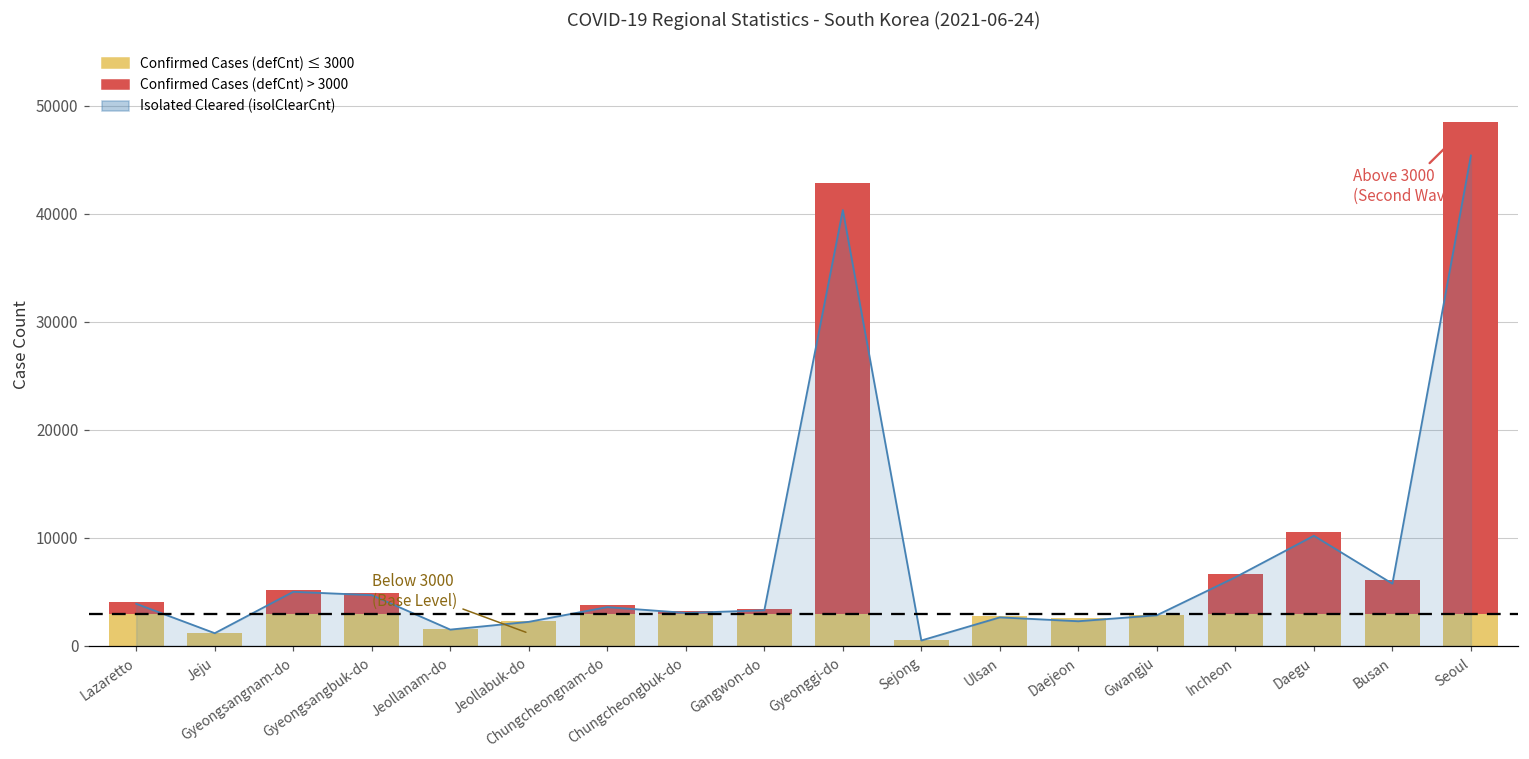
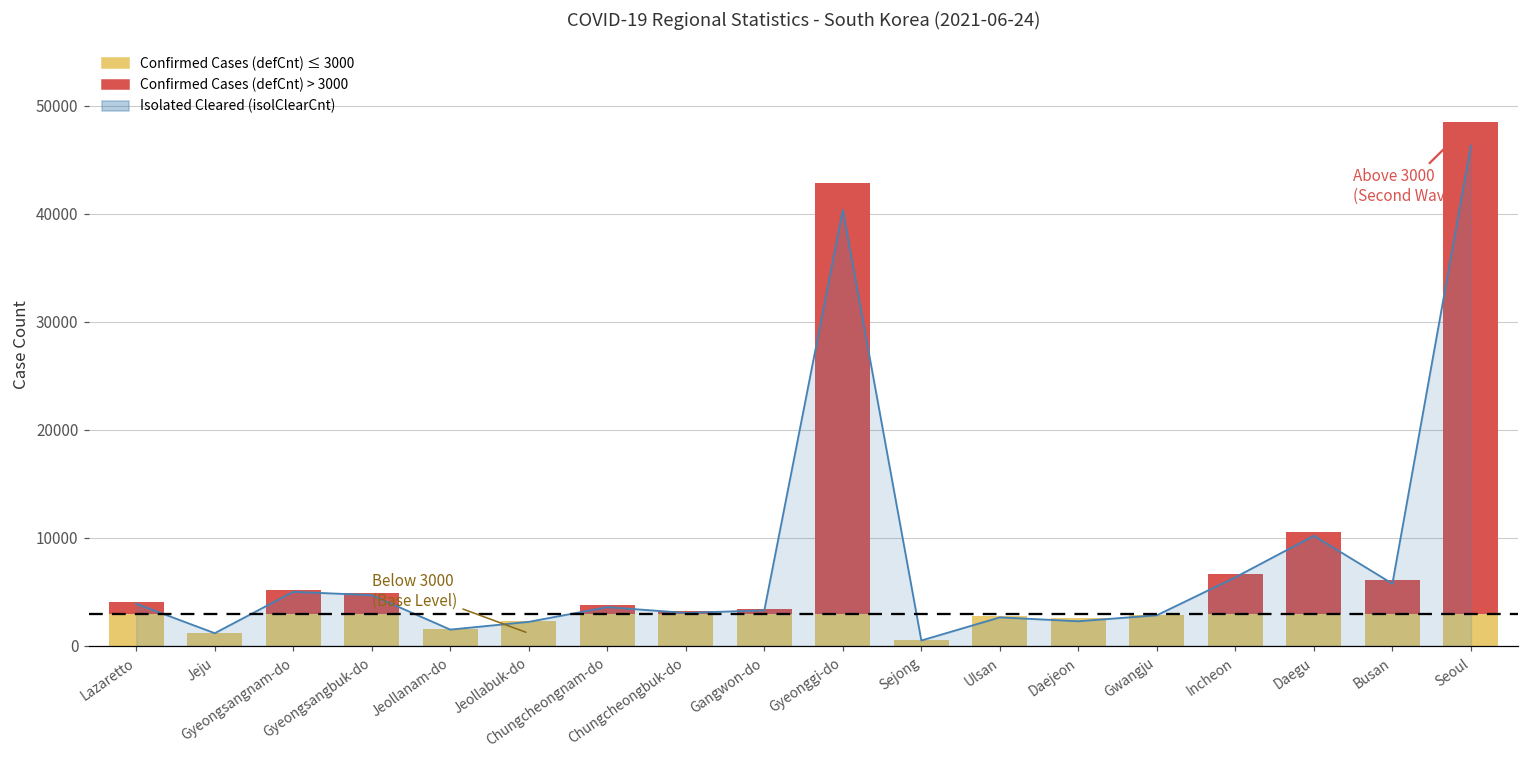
Isolated Cleared (isolClearCnt), Seoul: 45000 -> 46000
